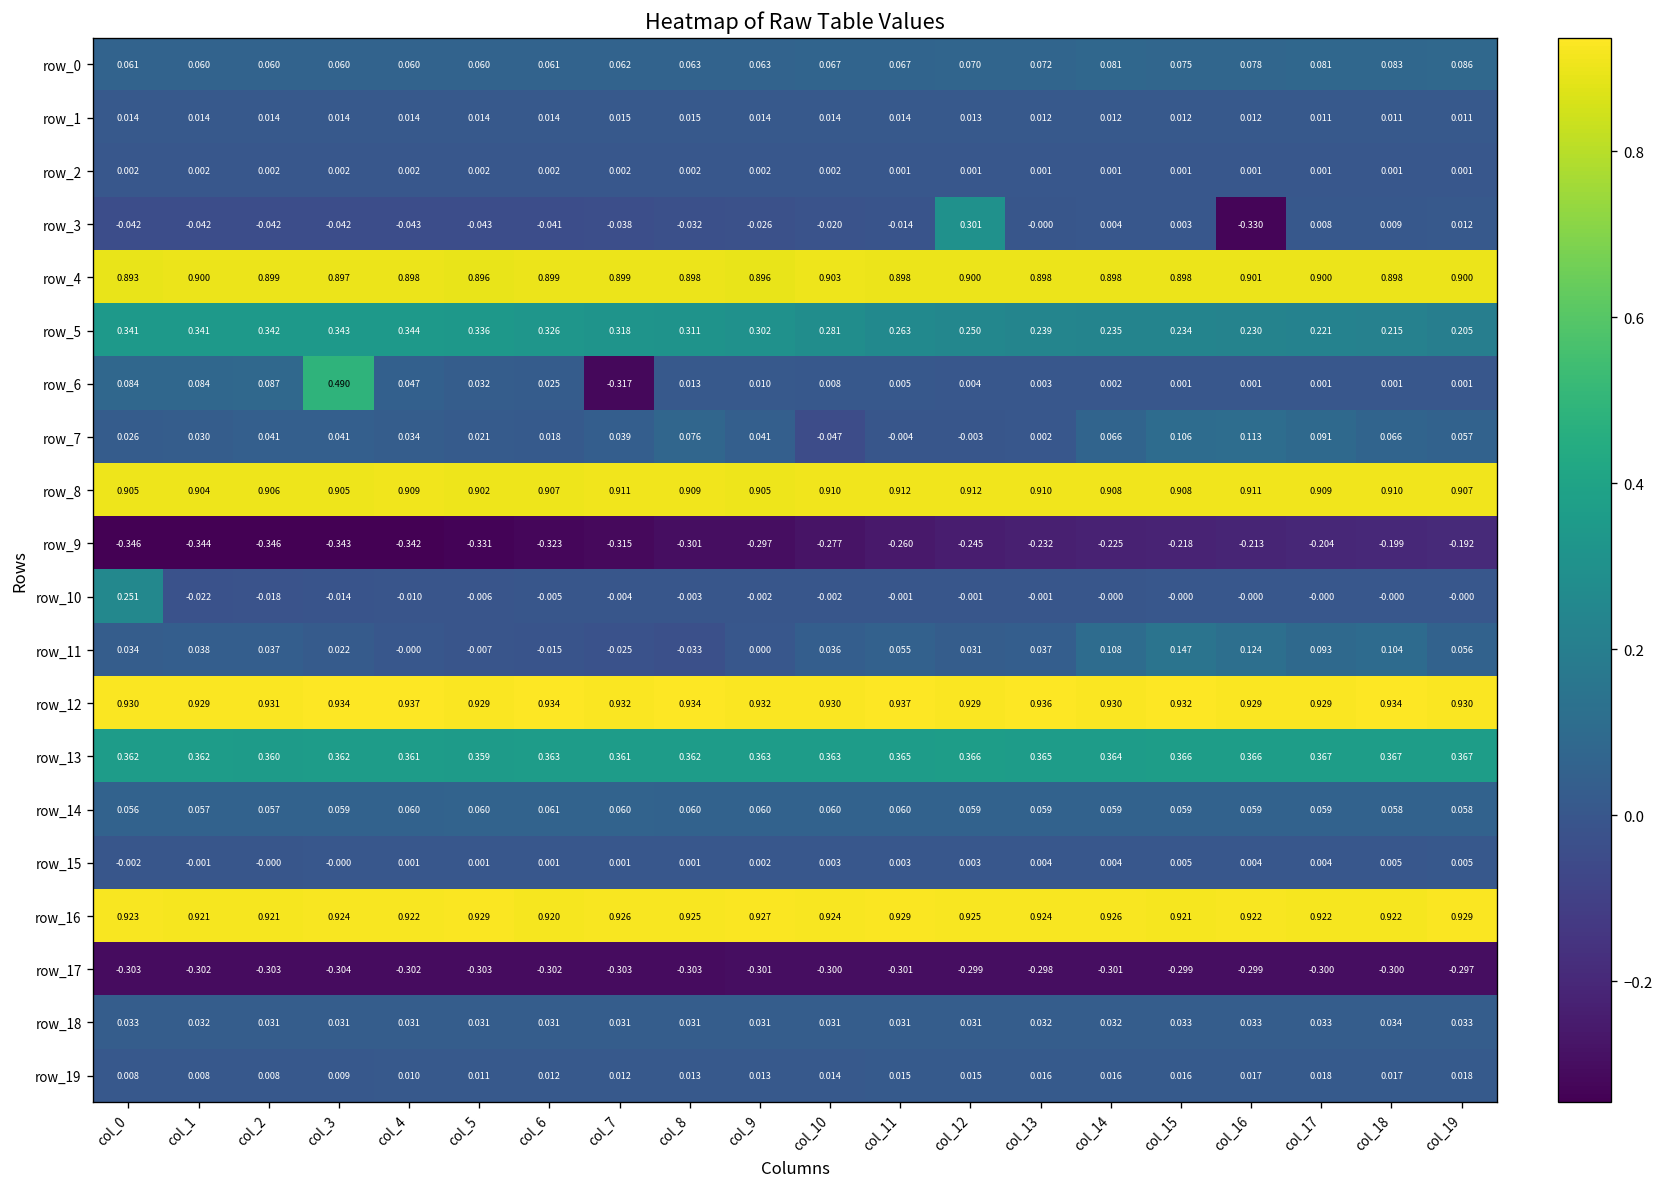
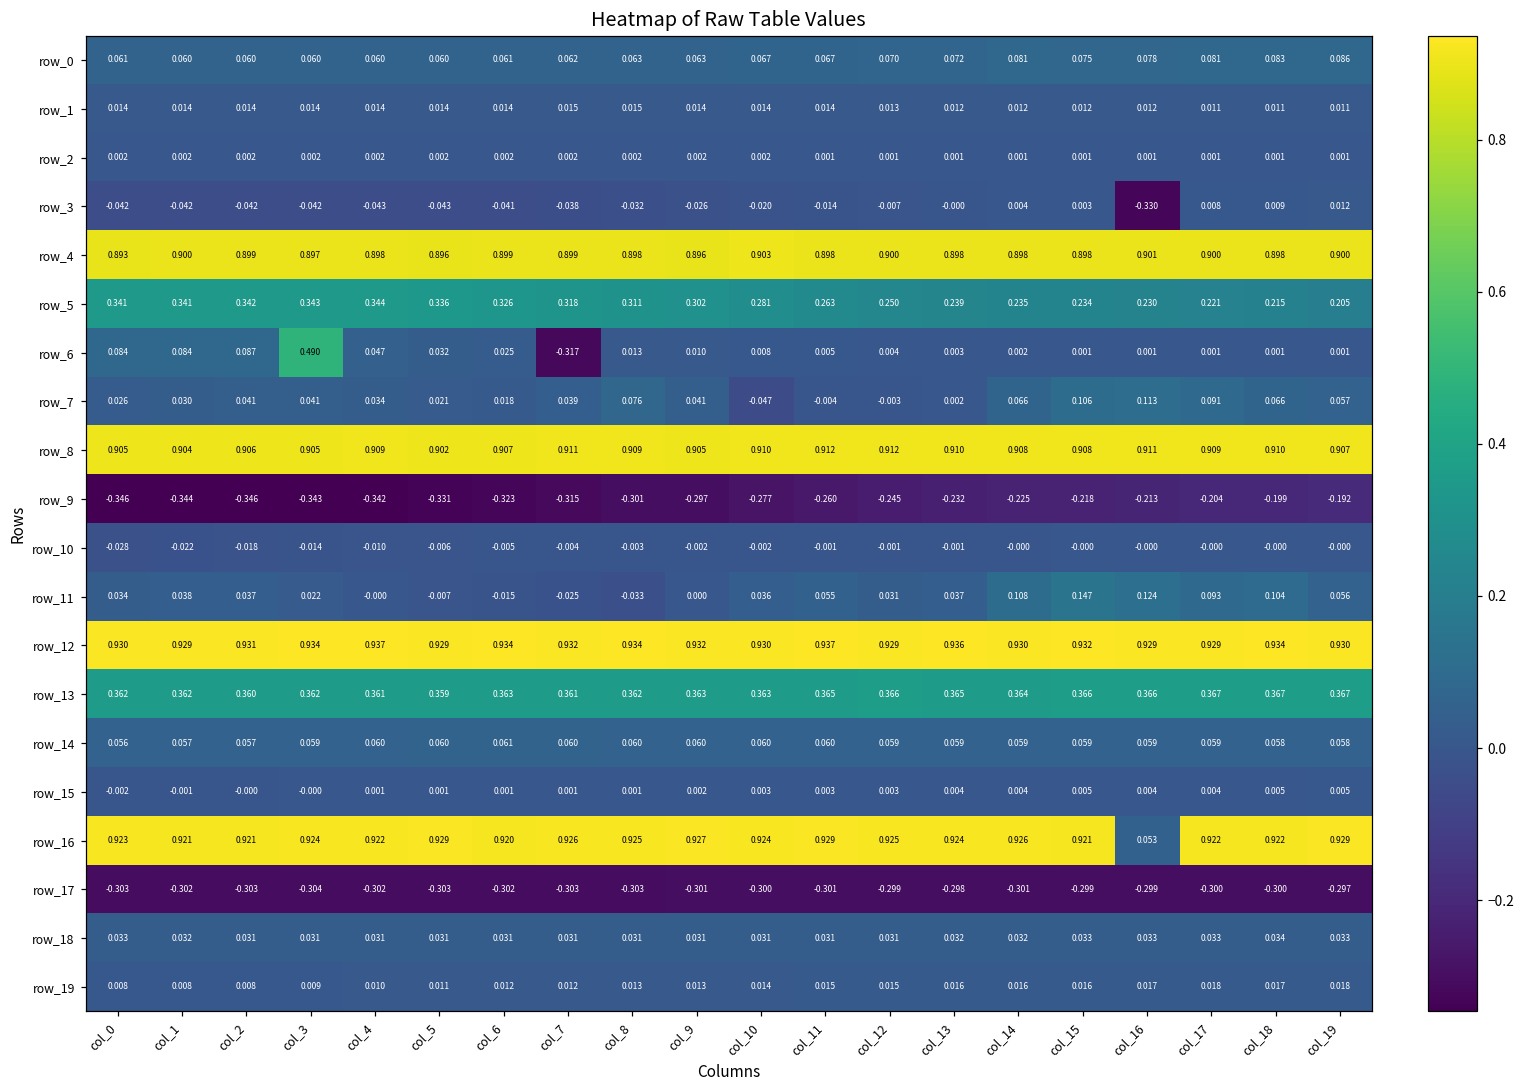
row_3, col_12: 0.301 -> -0.007
row_10, col_0: 0.251 -> -0.028
row_16, col_16: 0.922 -> 0.053
